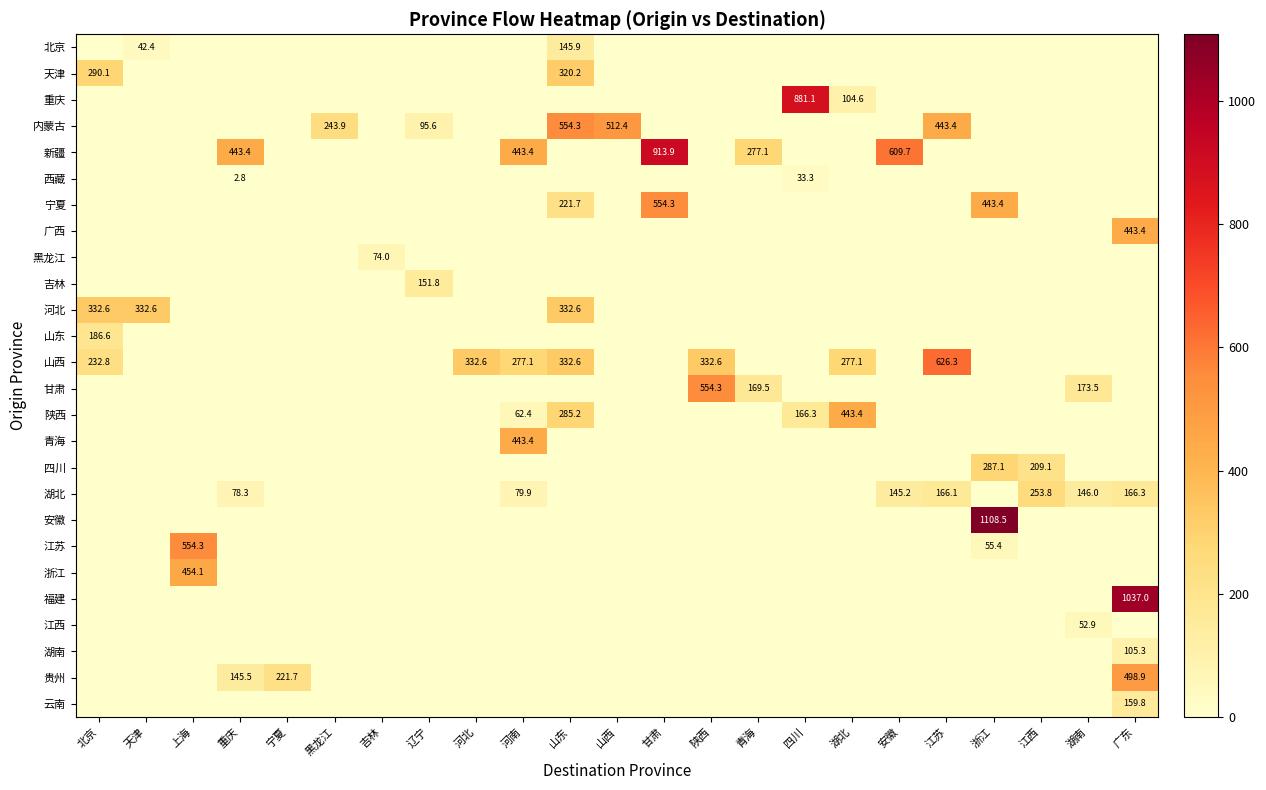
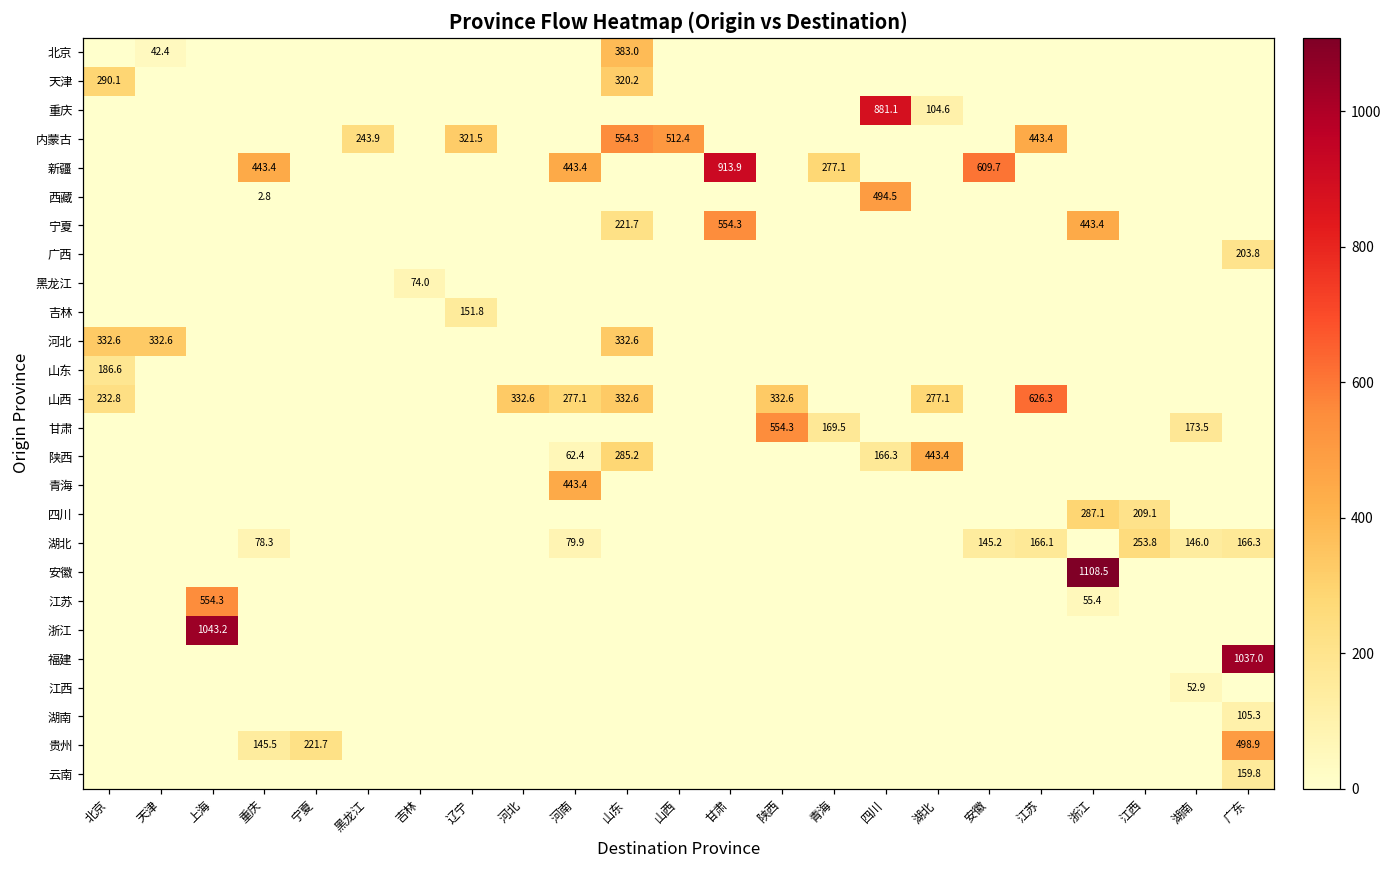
北京, 山东: 145.9 -> 383.0
内蒙古, 辽宁: 95.6 -> 321.5
西藏, 四川: 33.3 -> 494.5
广西, 广东: 443.4 -> 203.8
浙江, 上海: 454.1 -> 1043.2
